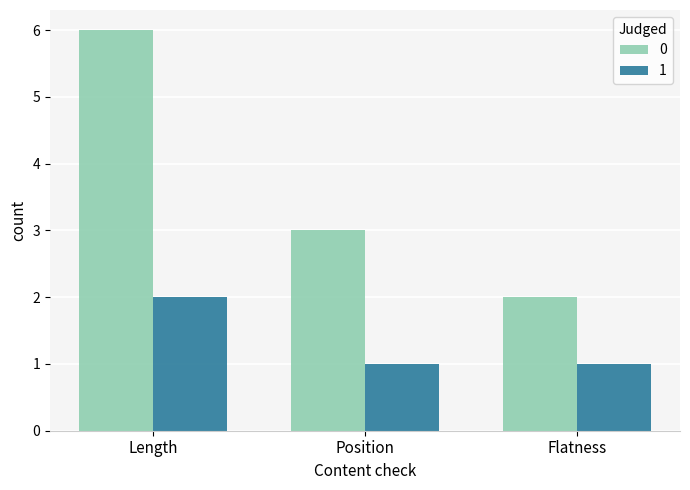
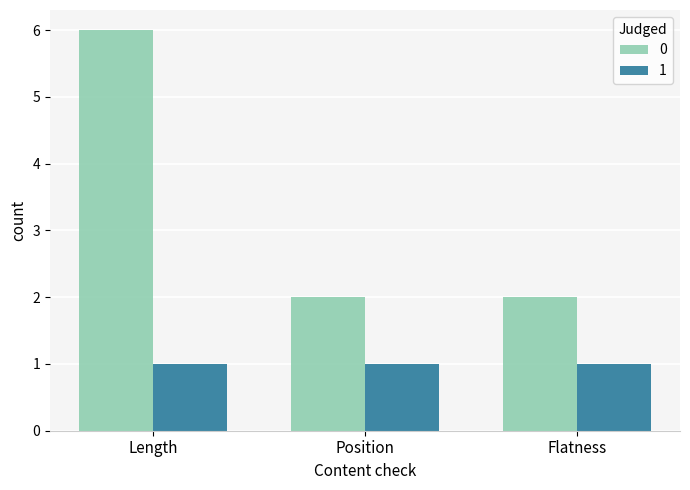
1, Length: 2 -> 1
0, Position: 3 -> 2
